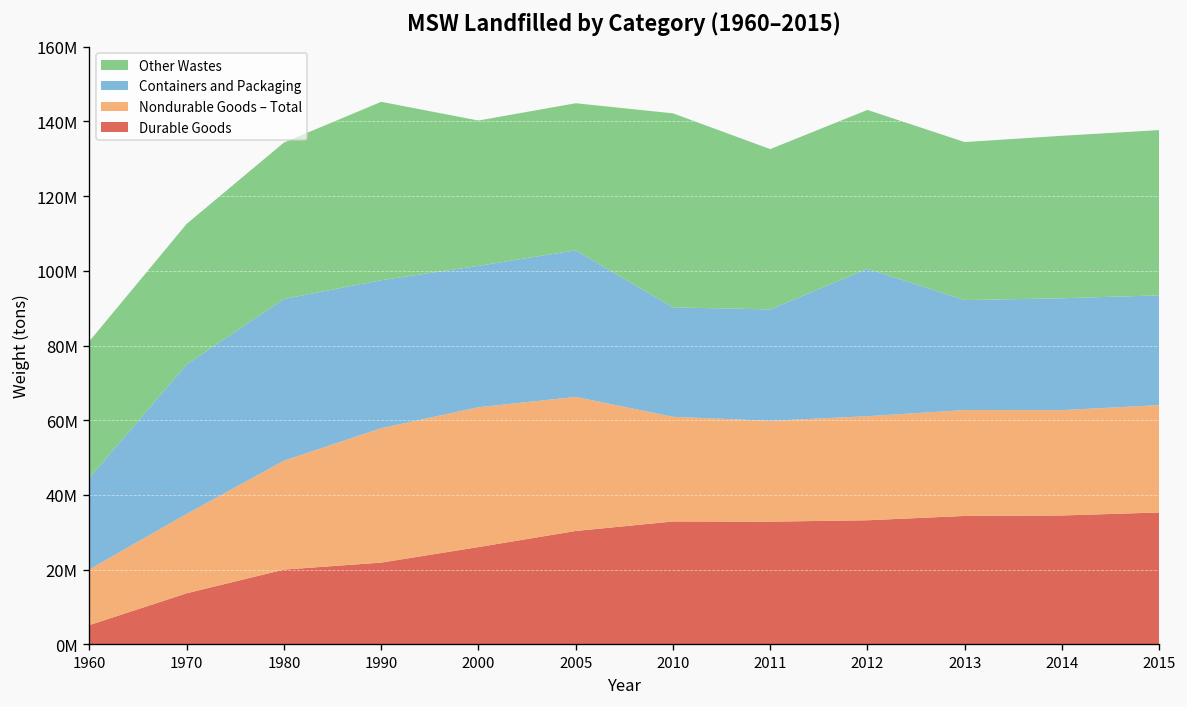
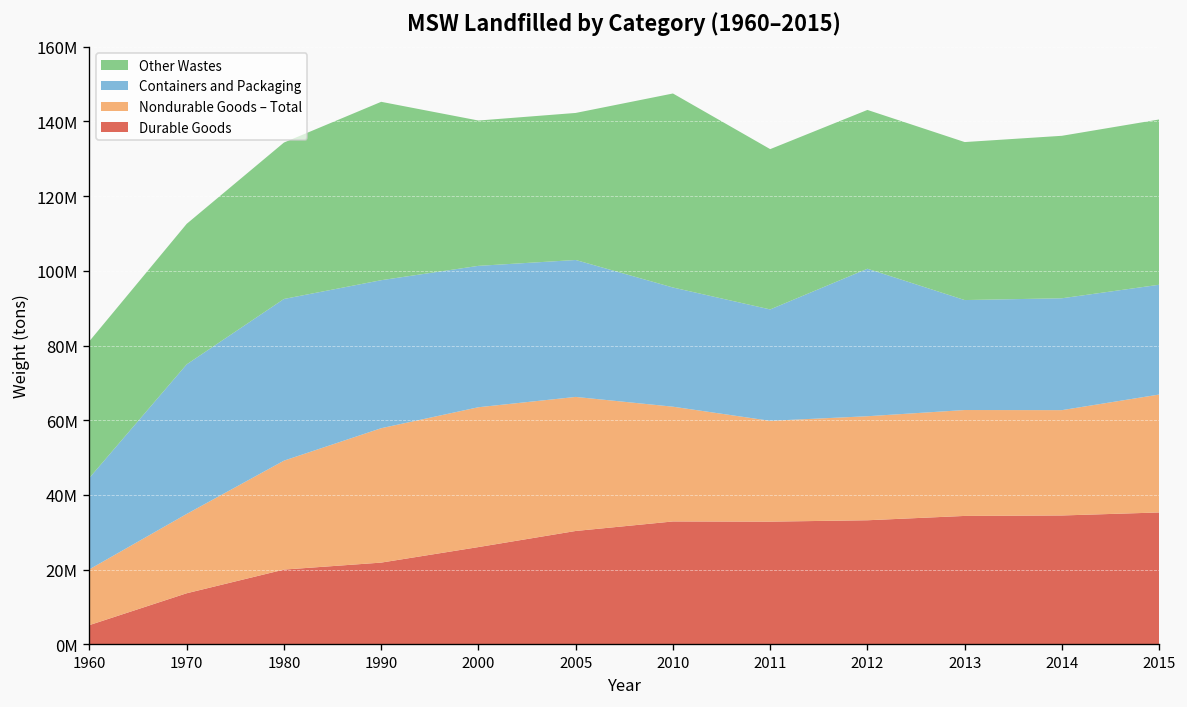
Containers and Packaging, 2005: 39000000 -> 37000000
Nondurable Goods – Total, 2010: 28000000 -> 31000000
Containers and Packaging, 2010: 29000000 -> 32000000
Nondurable Goods – Total, 2015: 29000000 -> 32000000
